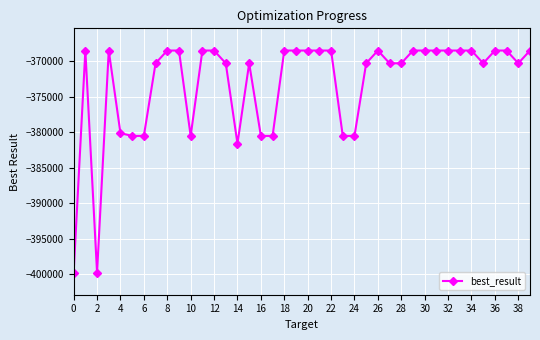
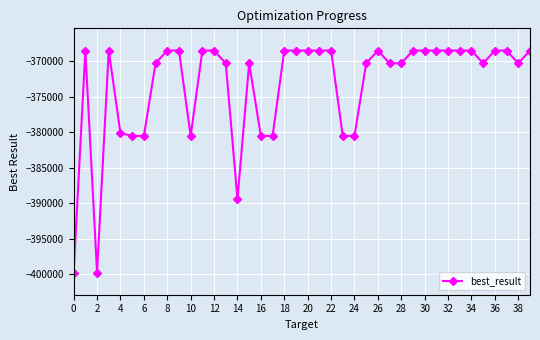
14: -382000 -> -389000
